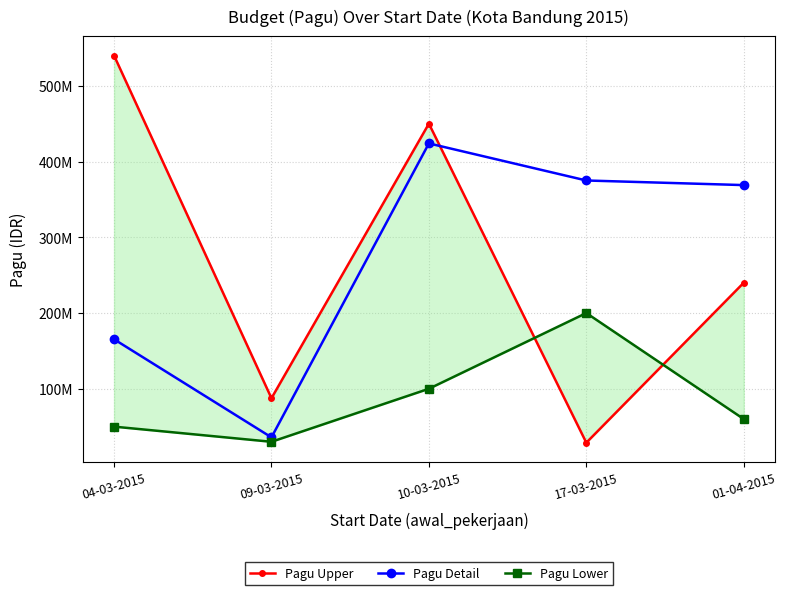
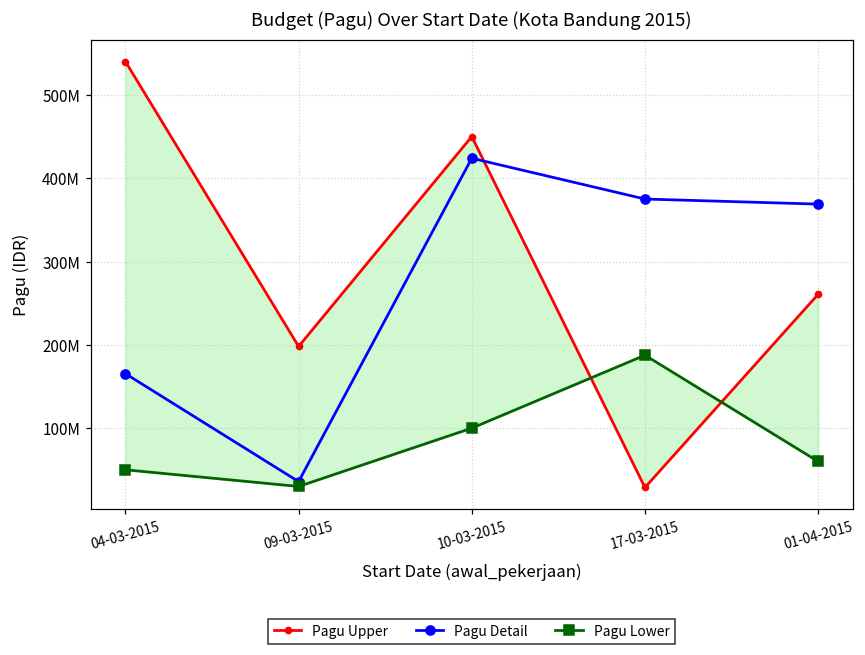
Pagu Upper, 09-03-2015: 90000000 -> 200000000
Pagu Lower, 17-03-2015: 200000000 -> 190000000
Pagu Upper, 01-04-2015: 240000000 -> 260000000
